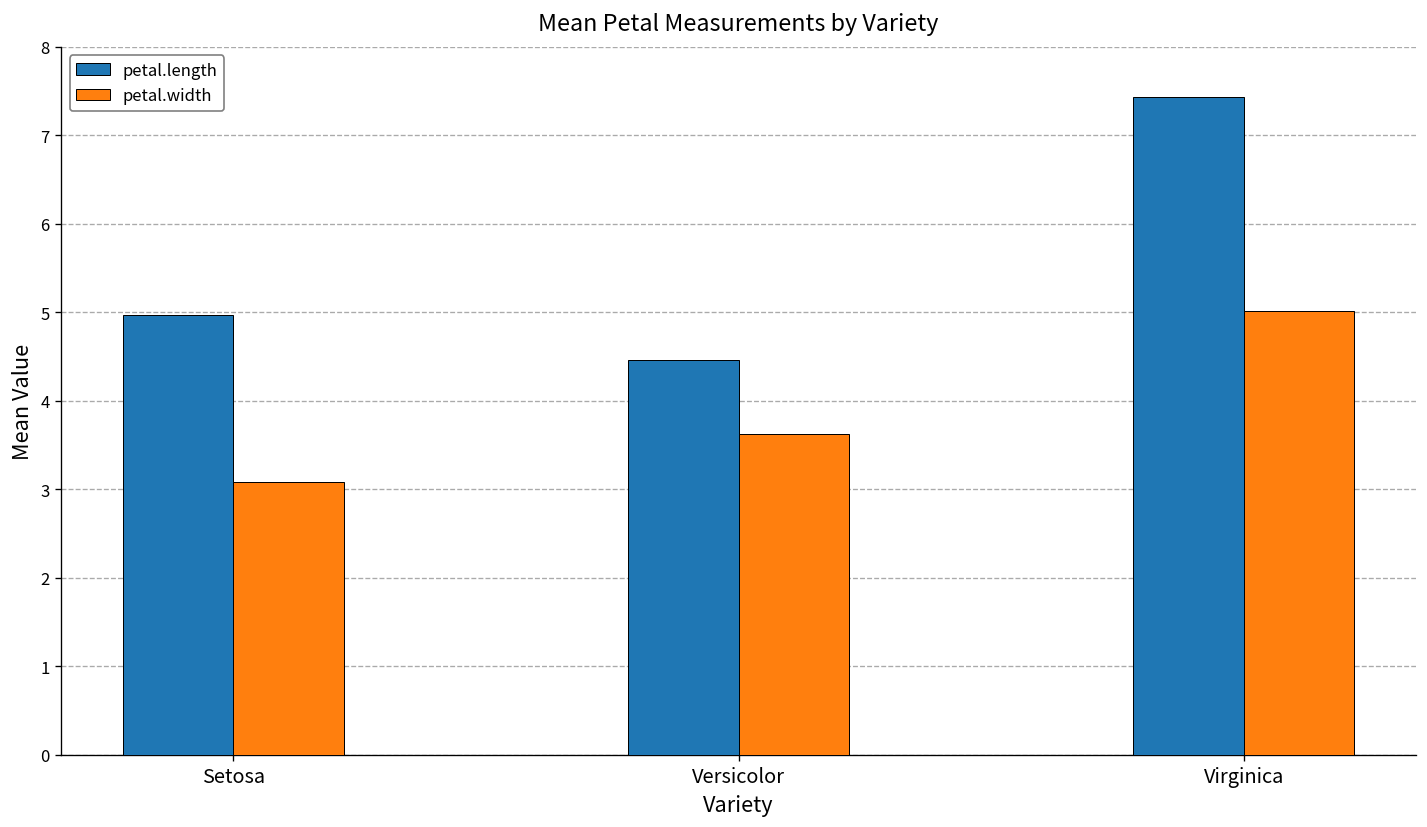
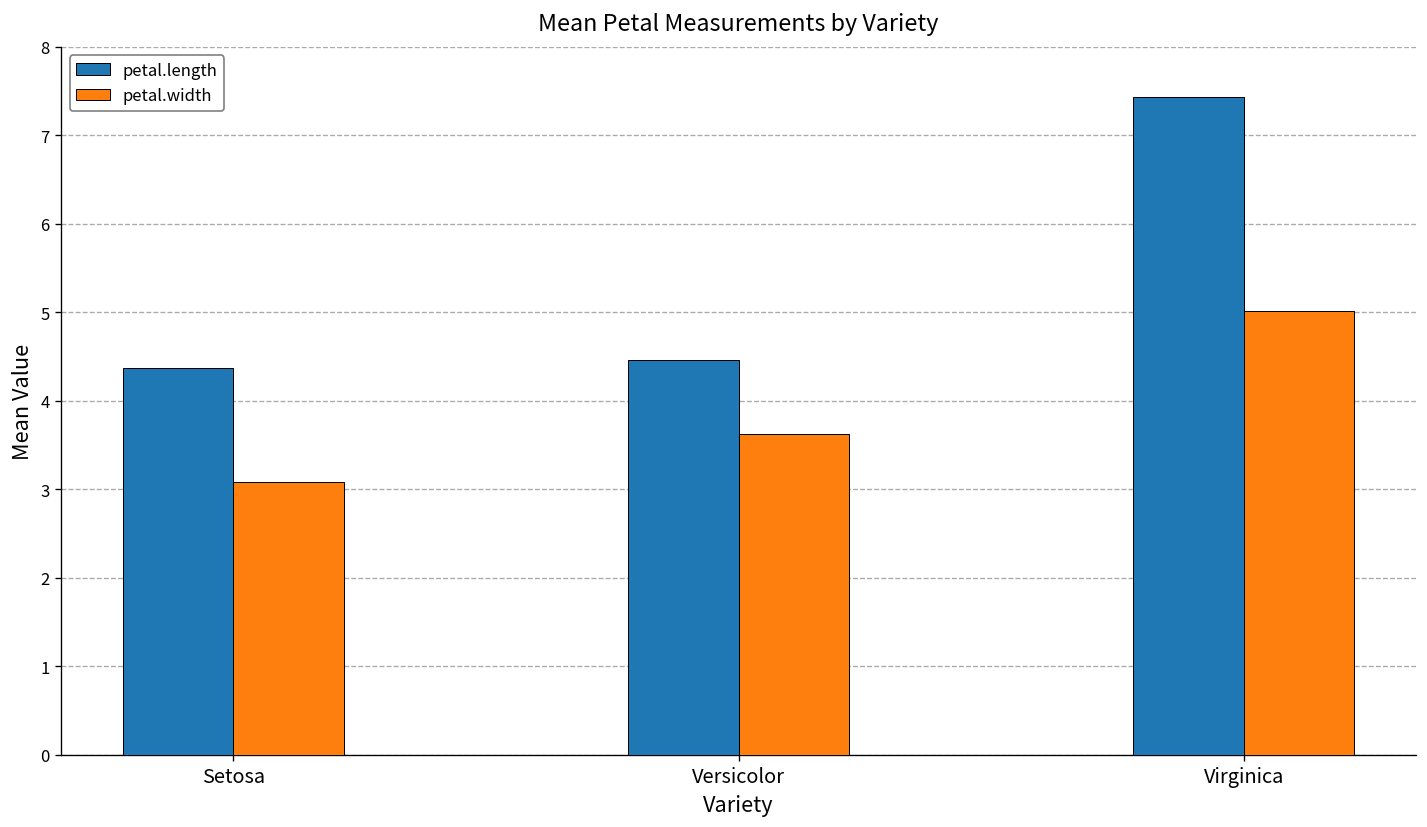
petal.length, Setosa: 5.0 -> 4.4
